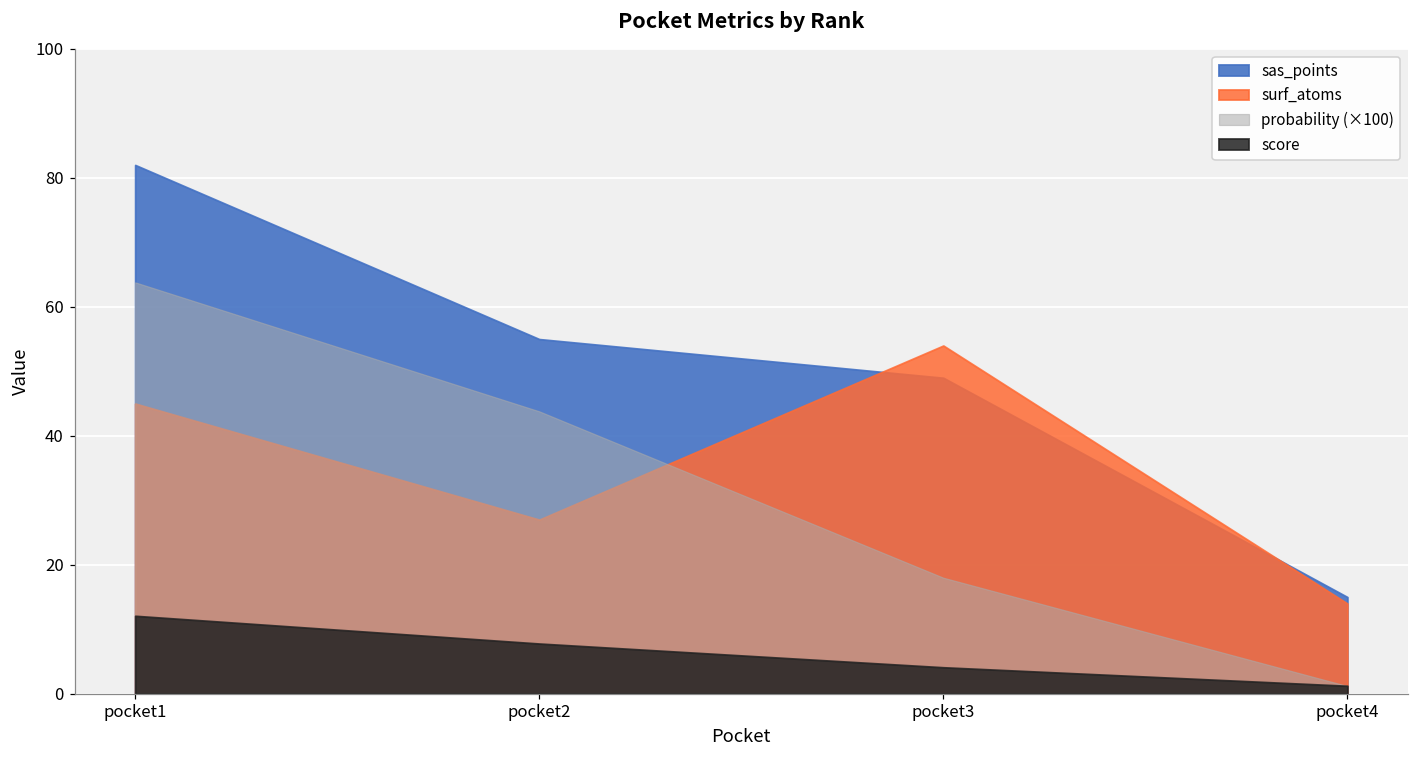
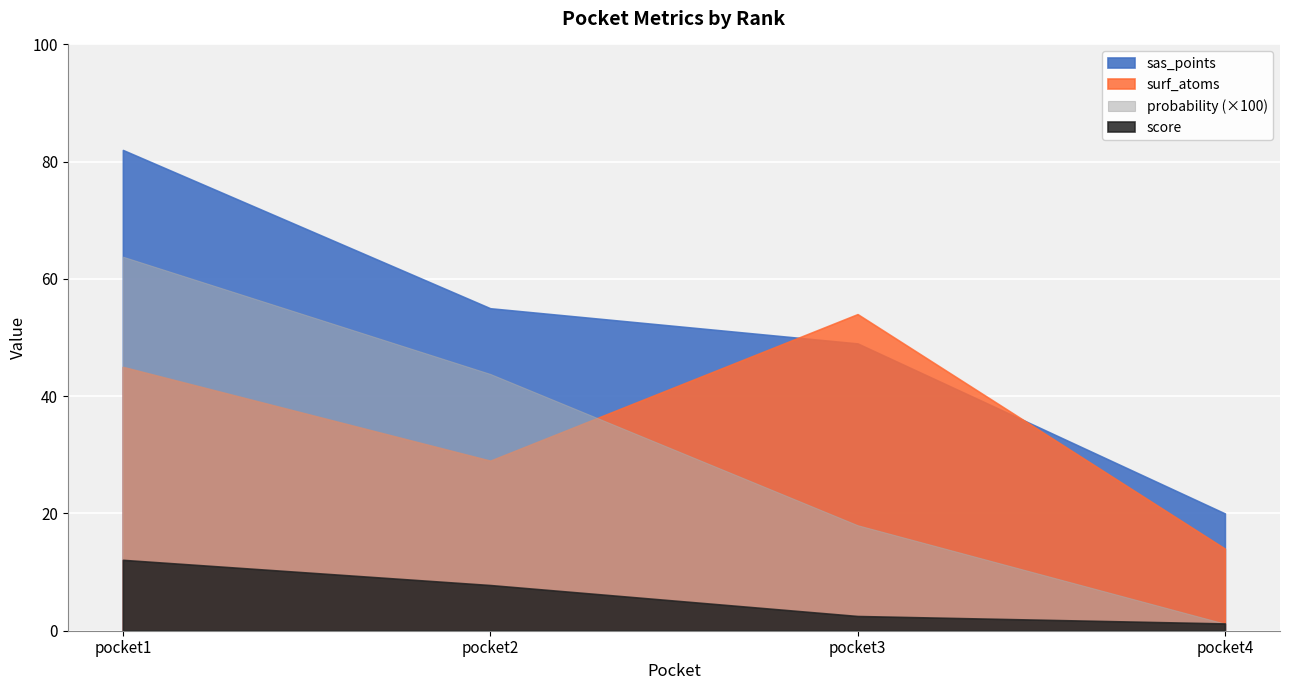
surf_atoms, pocket2: 27 -> 29
score, pocket3: 4 -> 3
sas_points, pocket4: 15 -> 20
